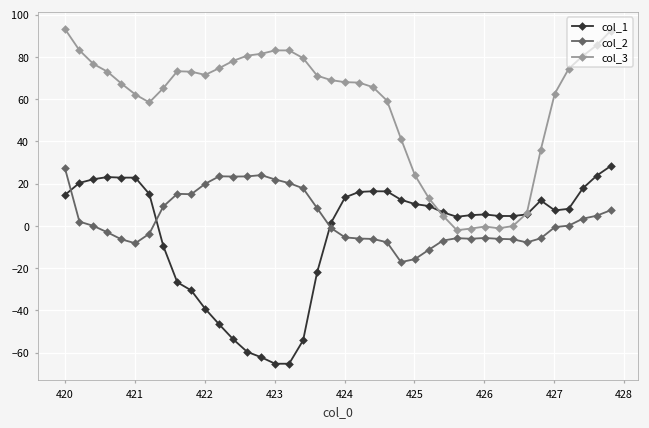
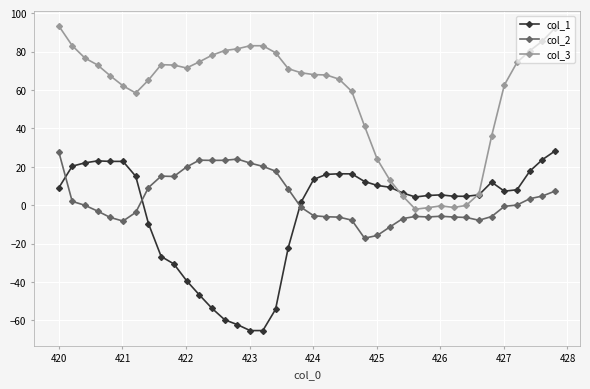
col_1, 420: 15 -> 9
